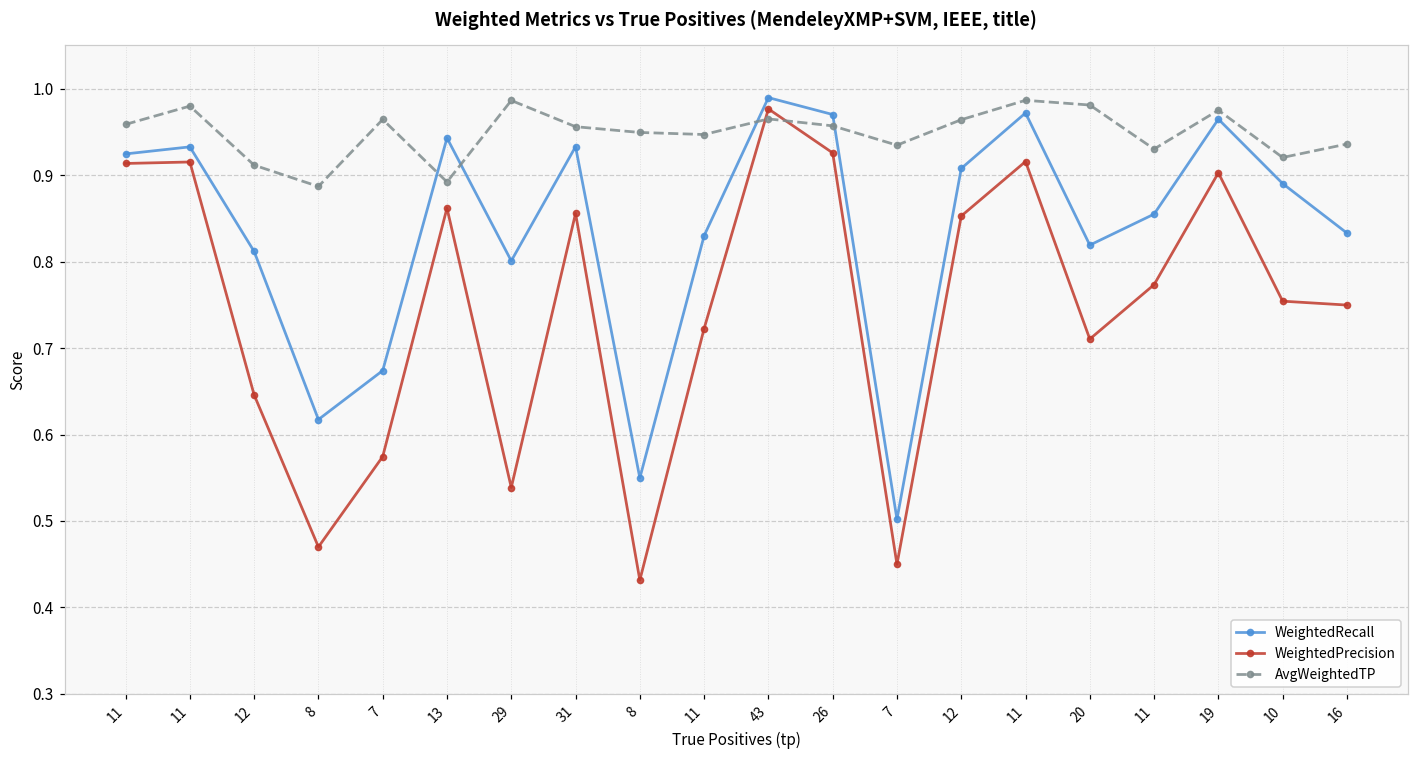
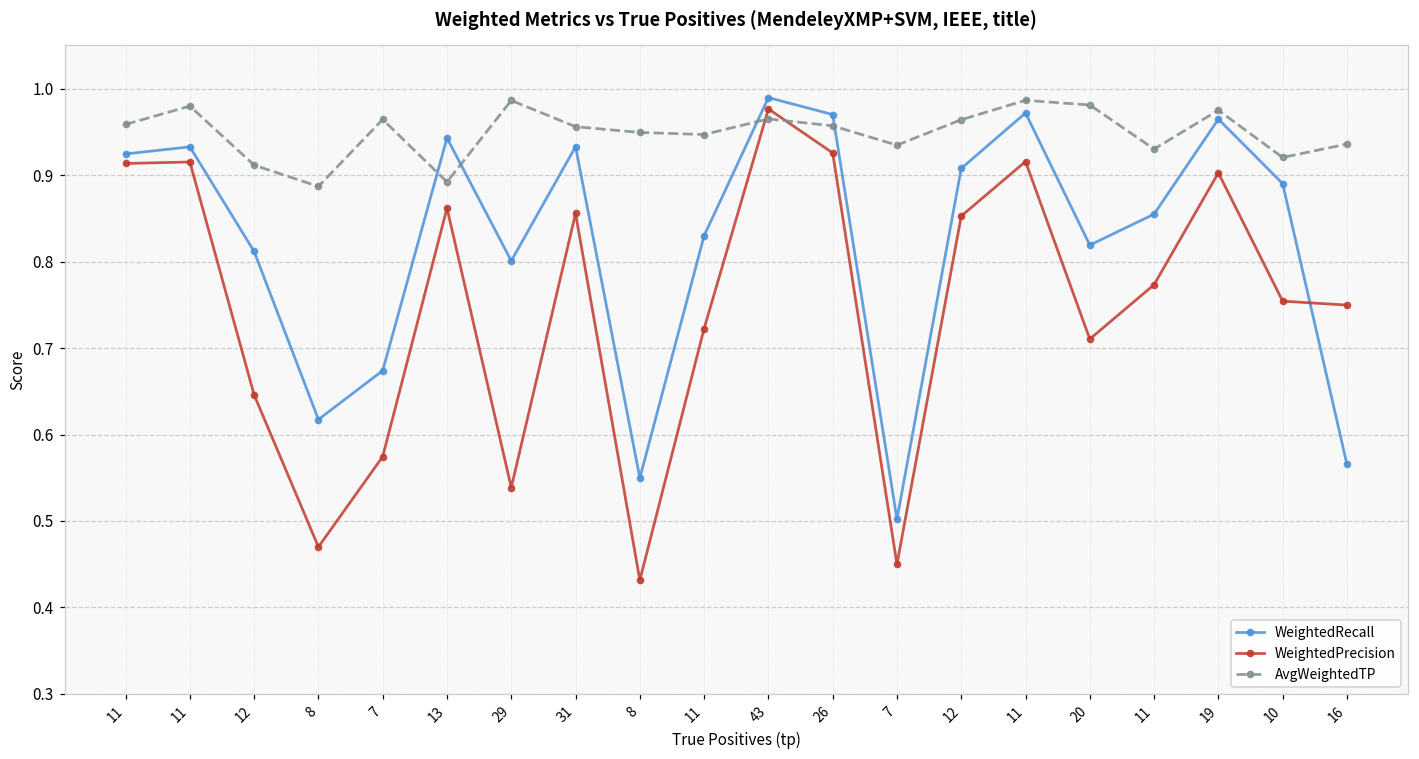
WeightedRecall, 16: 0.83 -> 0.57
